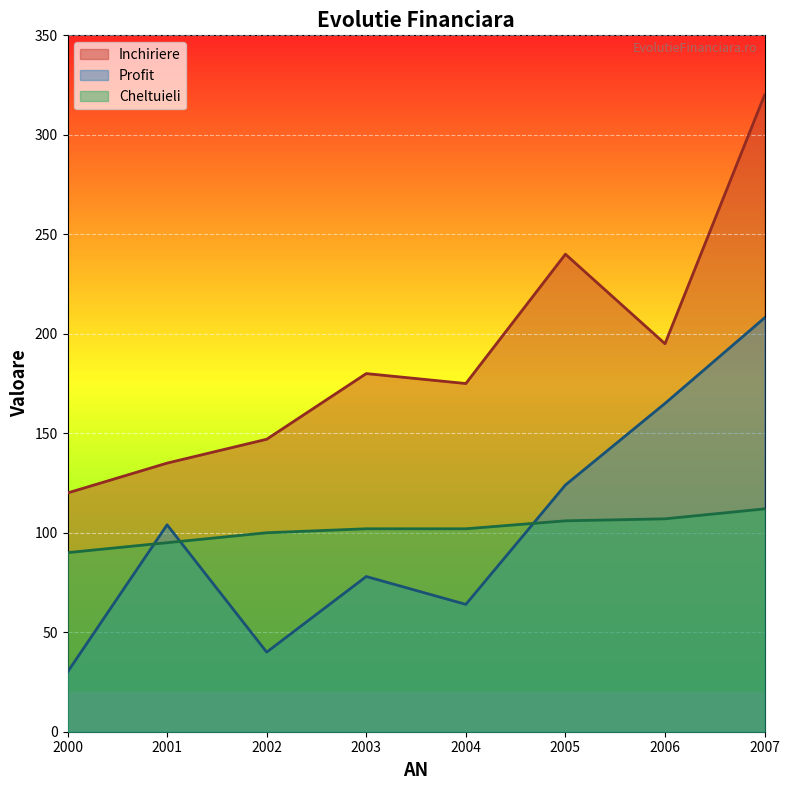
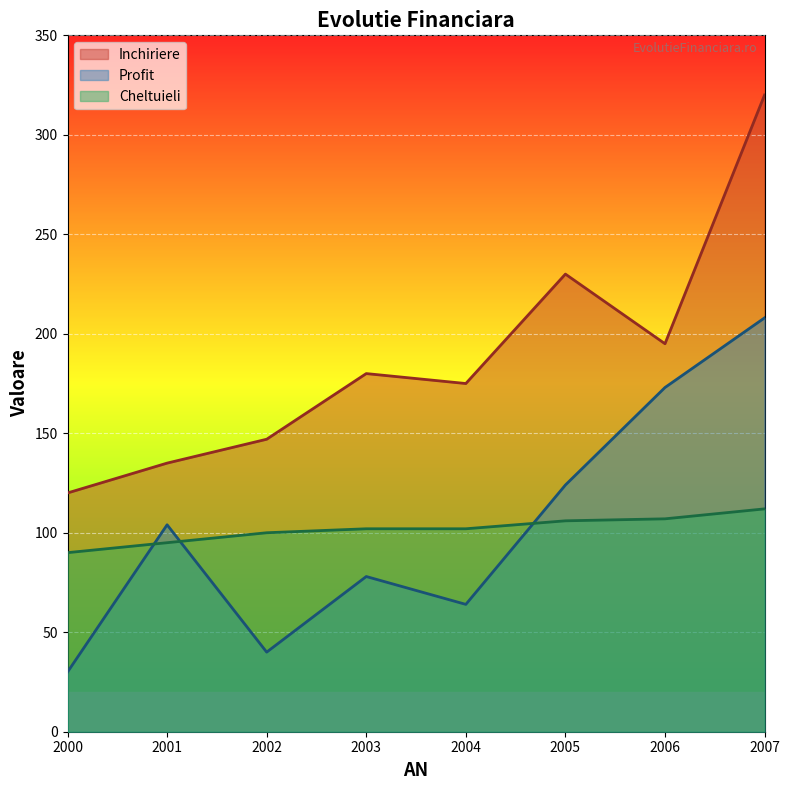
Inchiriere, 2005: 240 -> 230
Profit, 2006: 165 -> 173
